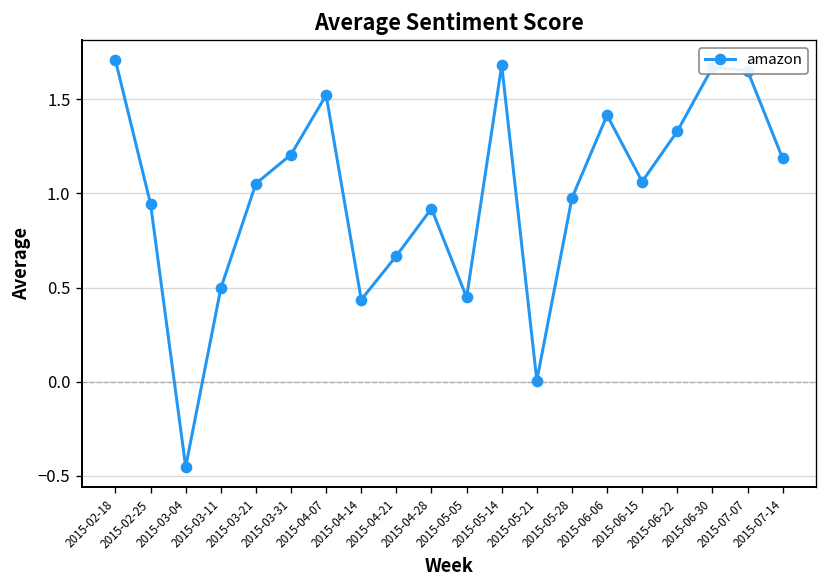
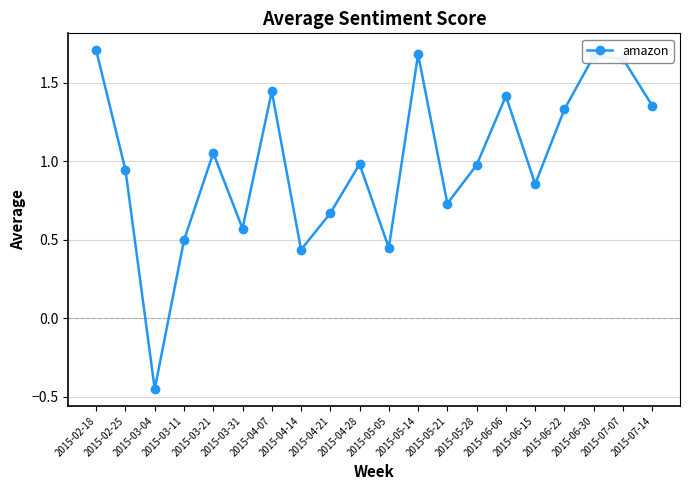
2015-03-31: 1.21 -> 0.57
2015-04-07: 1.52 -> 1.44
2015-04-28: 0.92 -> 0.98
2015-05-21: 0.01 -> 0.73
2015-06-15: 1.06 -> 0.85
2015-07-14: 1.19 -> 1.35
